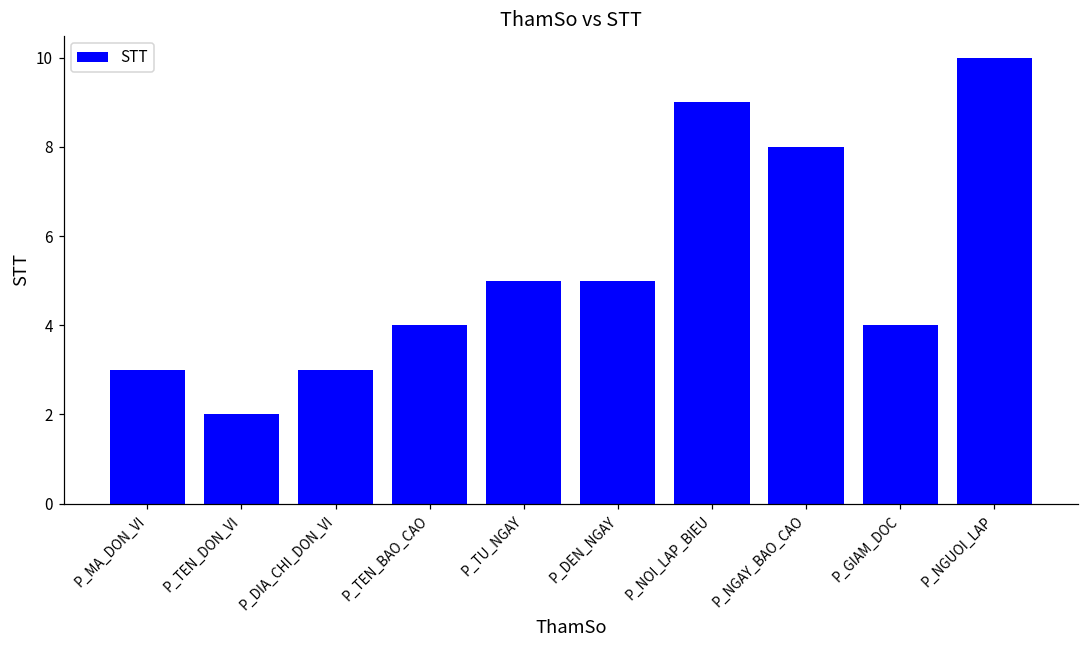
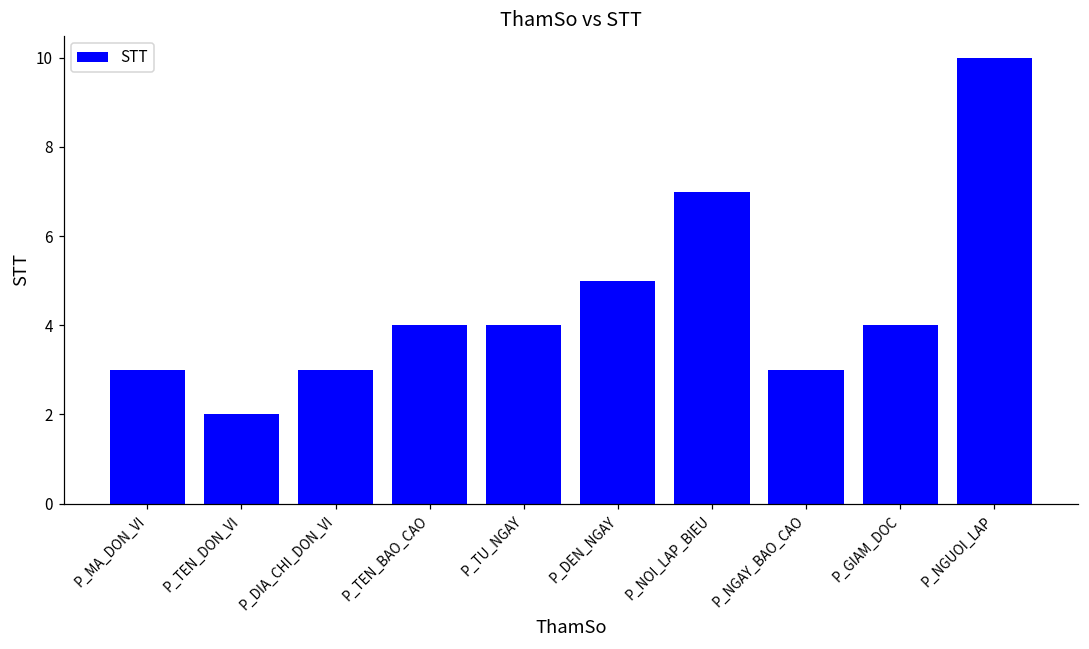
P_TU_NGAY: 5 -> 4
P_NOI_LAP_BIEU: 9 -> 7
P_NGAY_BAO_CAO: 8 -> 3
